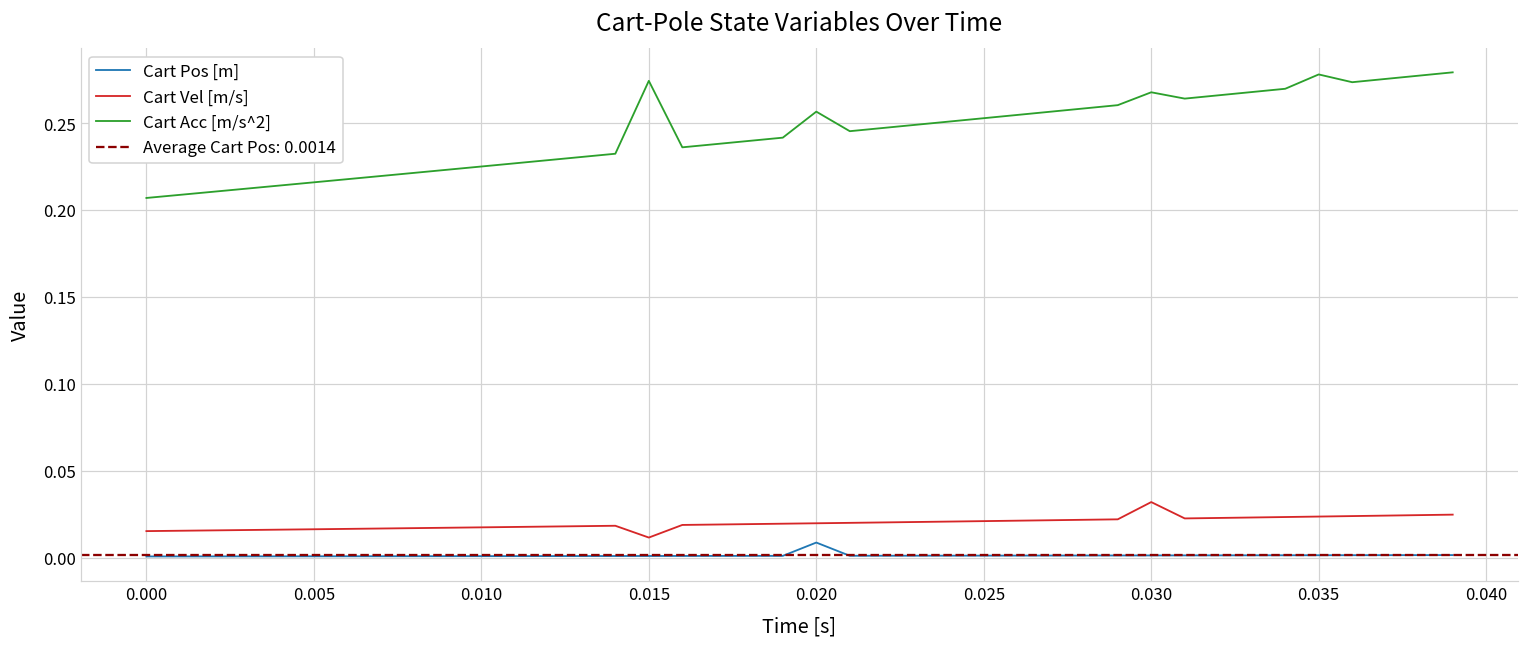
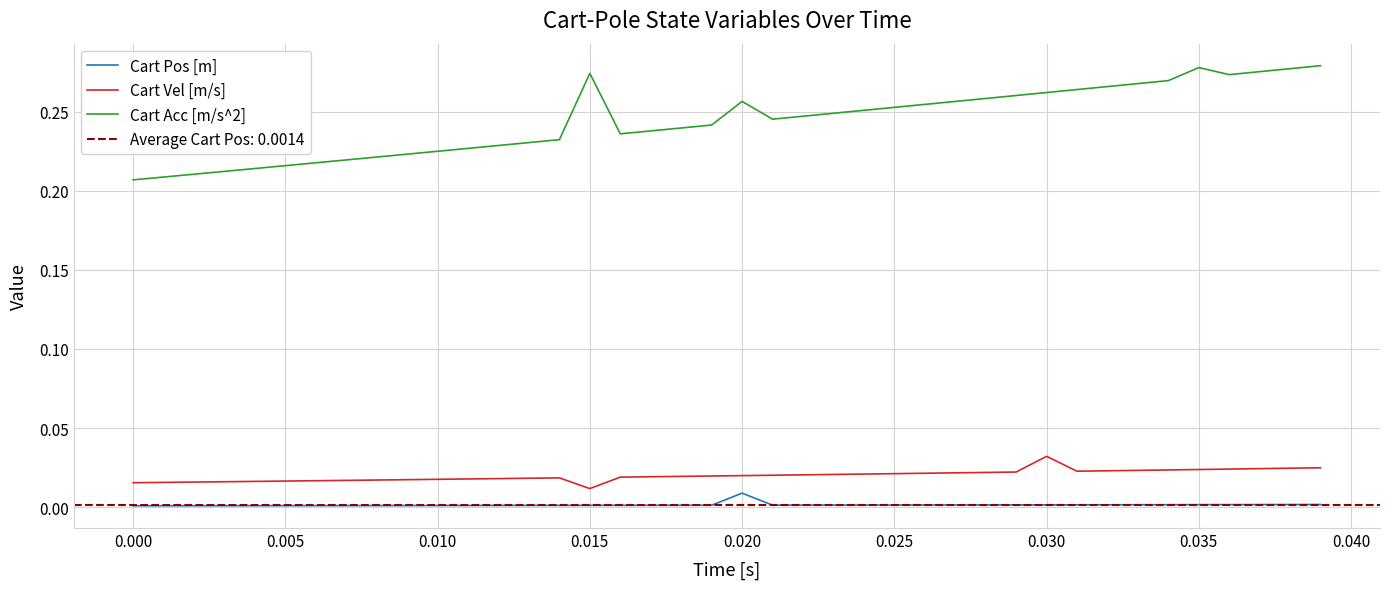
Cart Acc [m/s^2], 0.030: 0.268 -> 0.262
